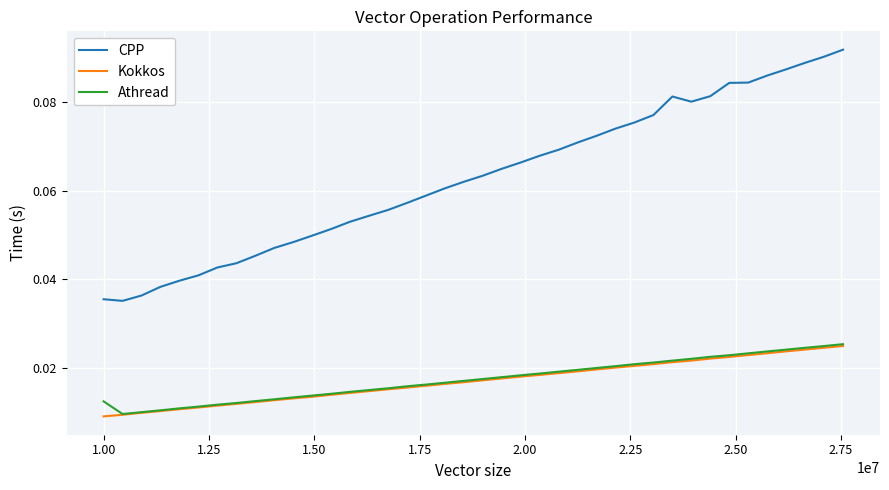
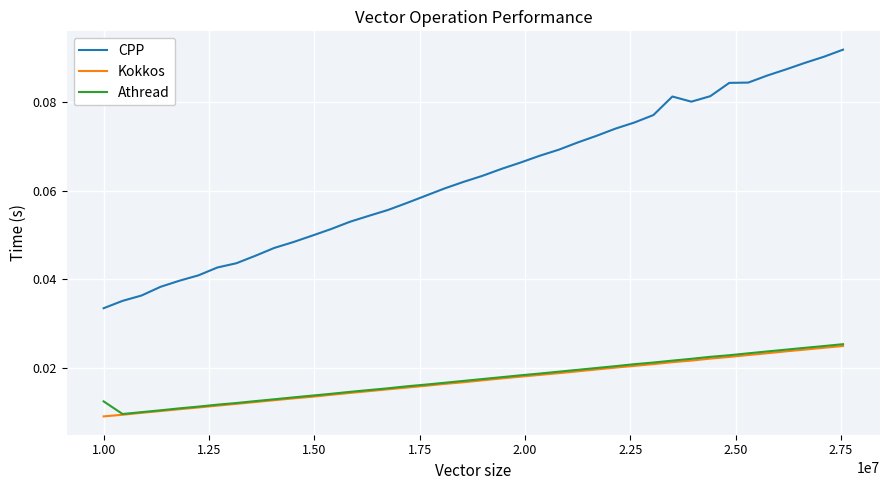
CPP, 1.00: 0.035 -> 0.033
